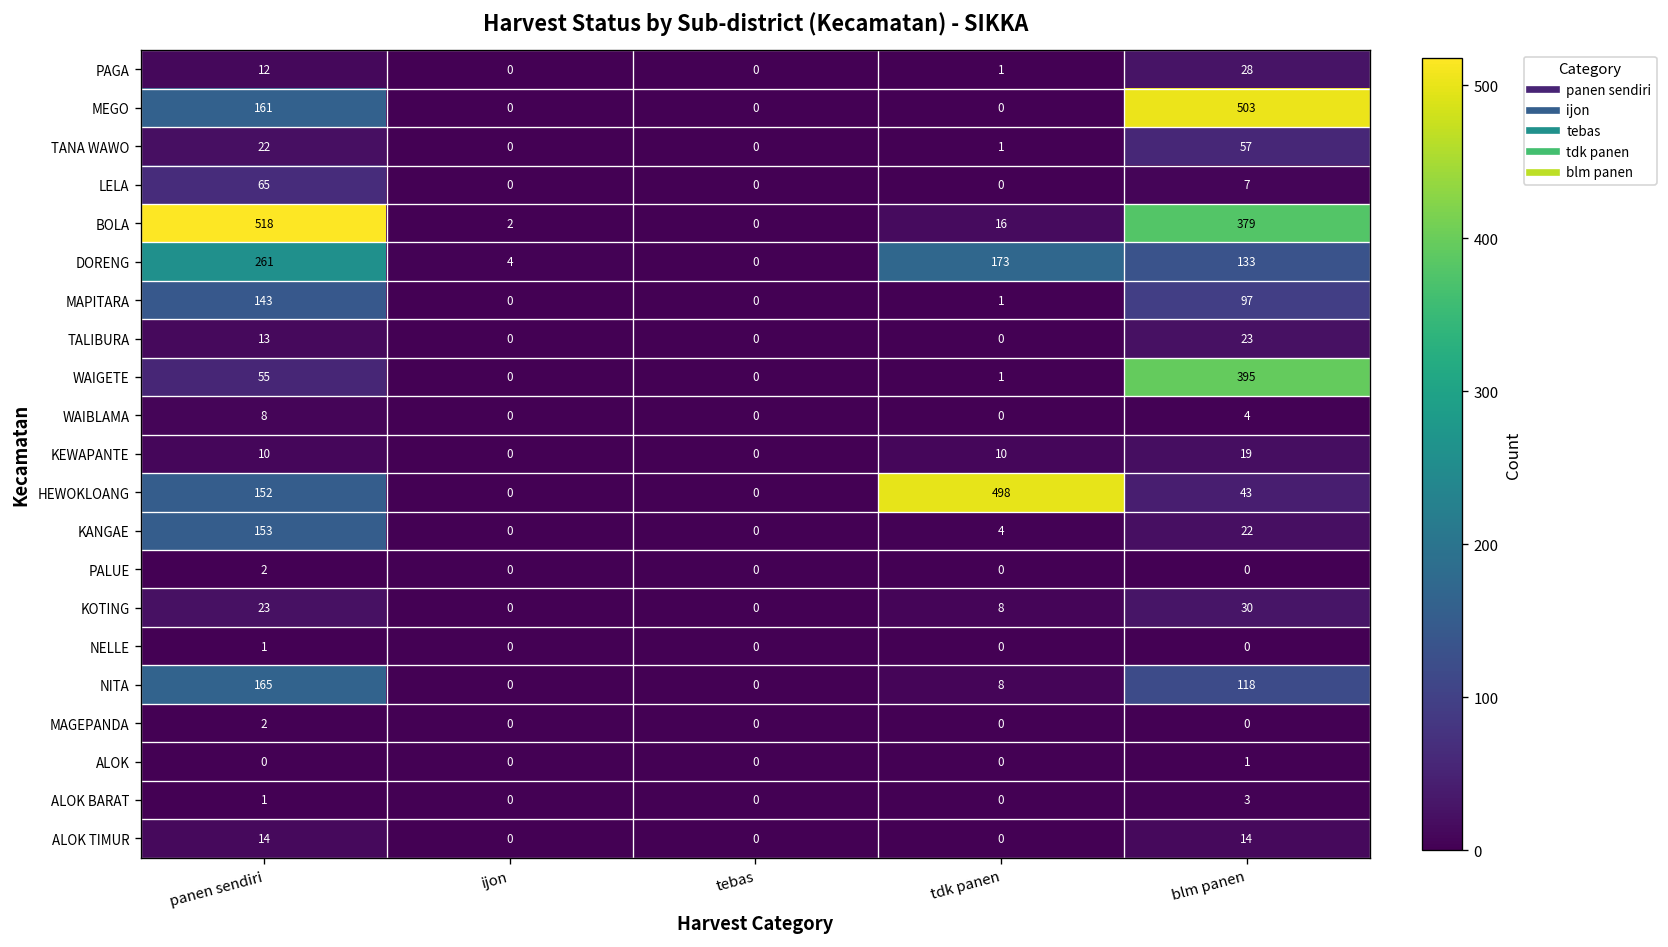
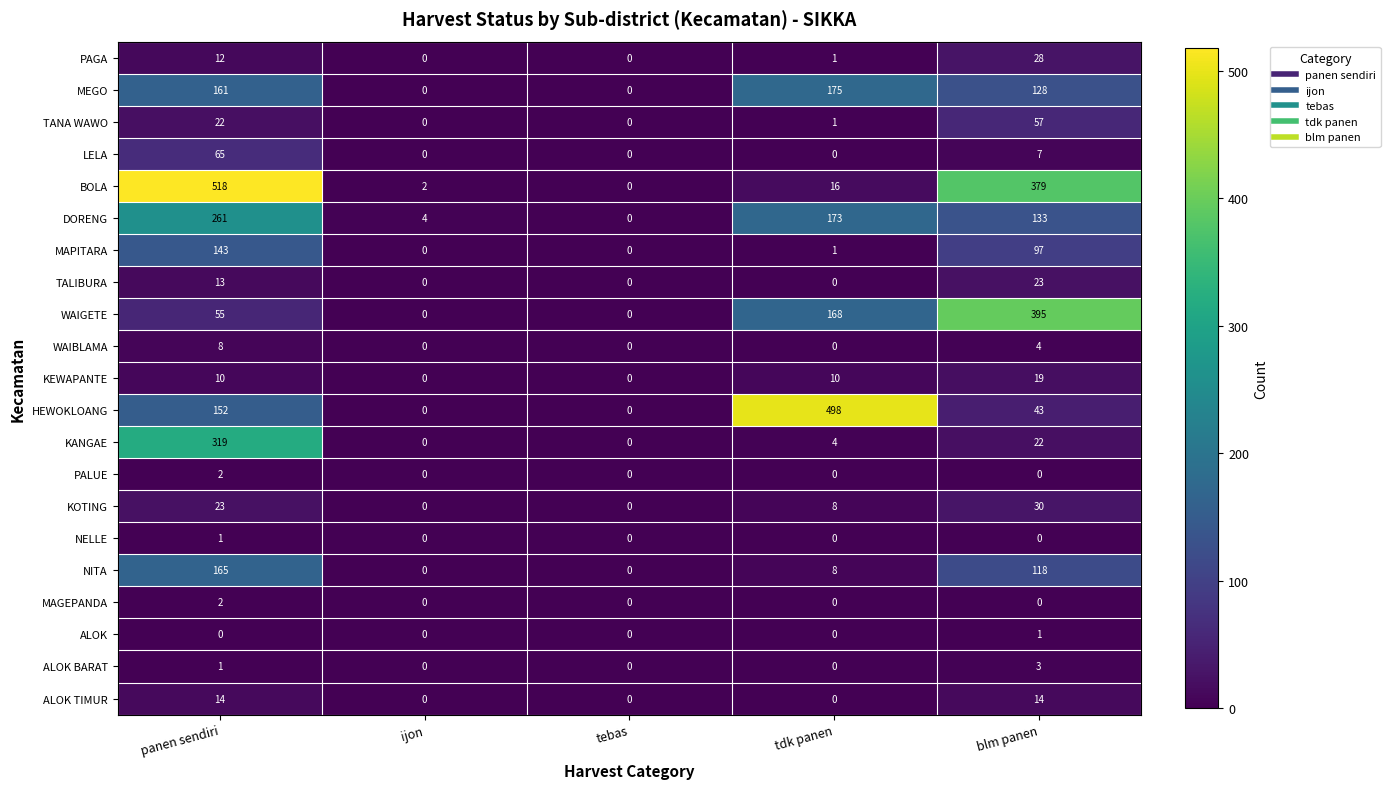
MEGO, tdk panen: 0 -> 175
MEGO, blm panen: 503 -> 128
WAIGETE, tdk panen: 1 -> 168
KANGAE, panen sendiri: 153 -> 319
